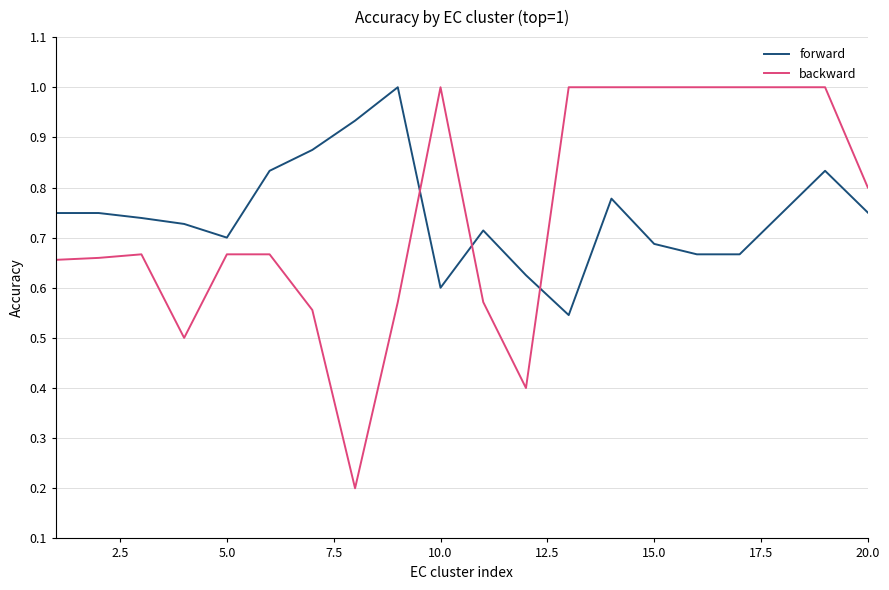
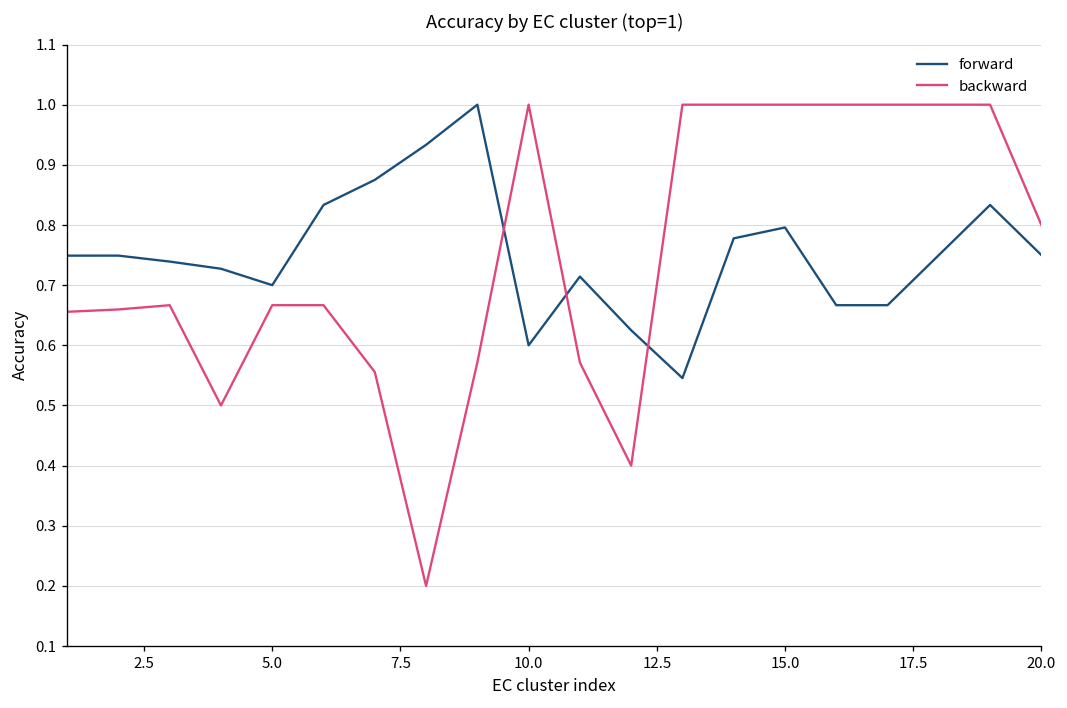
forward, 15.0: 0.69 -> 0.80
